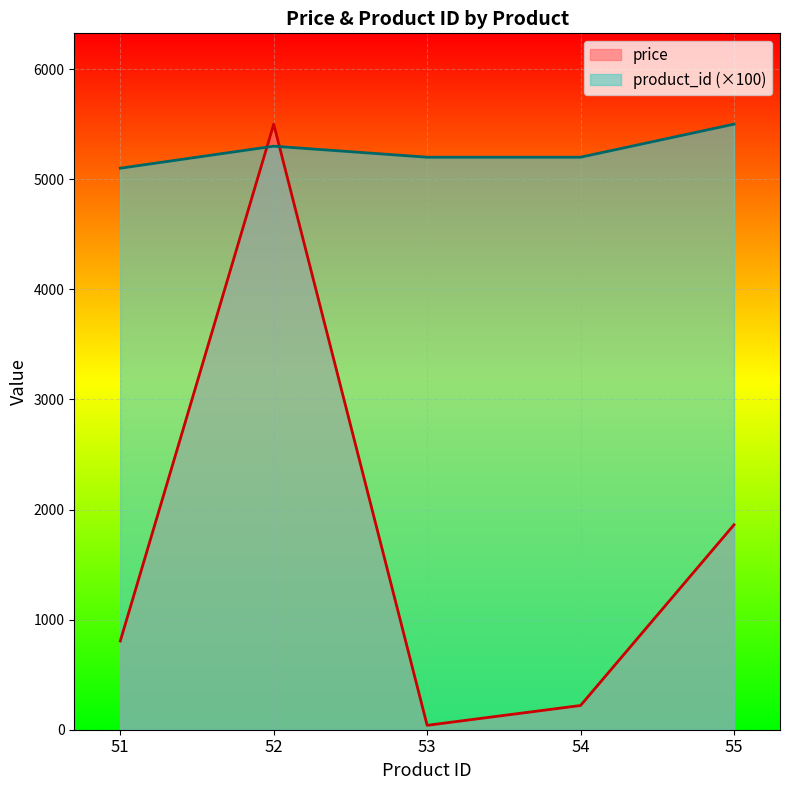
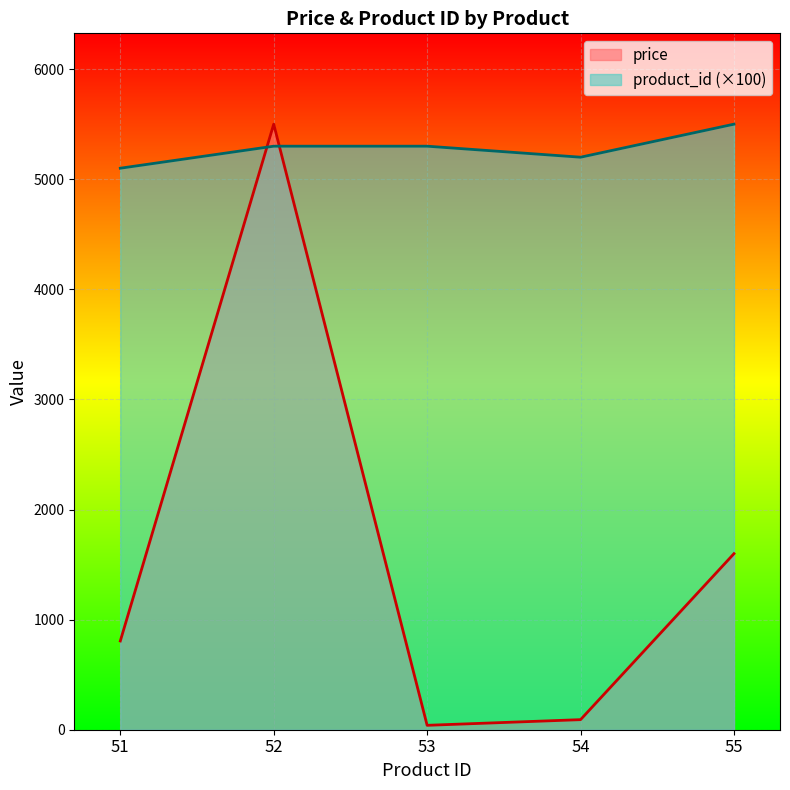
product_id (×100), 53: 5200 -> 5300
price, 54: 220 -> 90
price, 55: 1860 -> 1600
